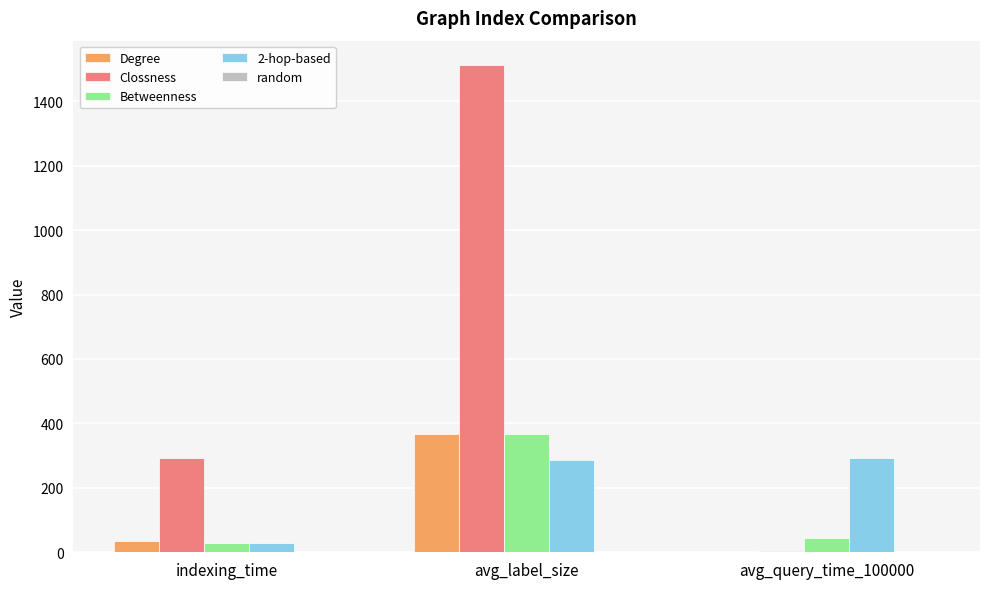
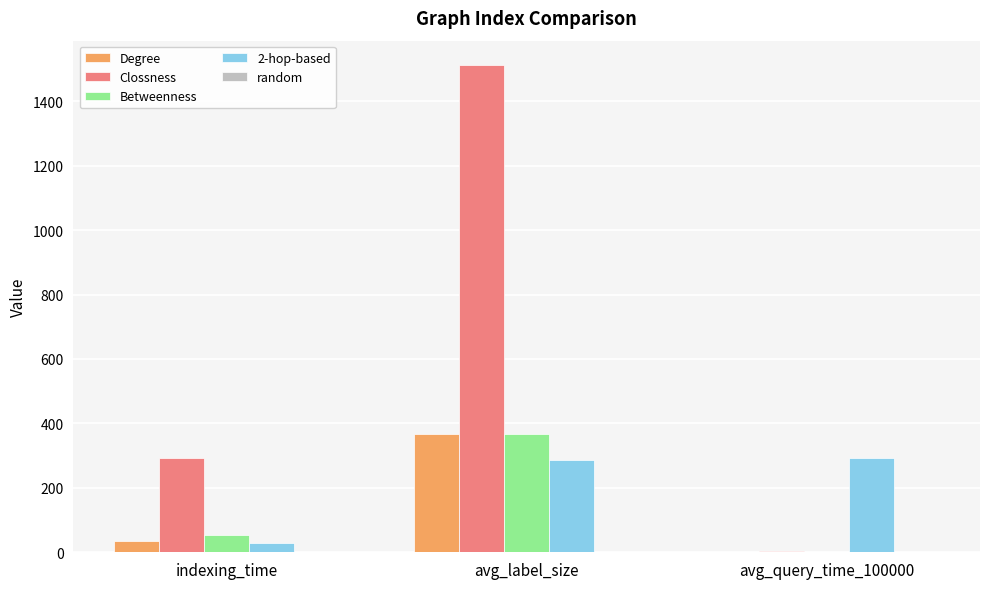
Betweenness, indexing_time: 30 -> 50
Betweenness, avg_query_time_100000: 40 -> 0
